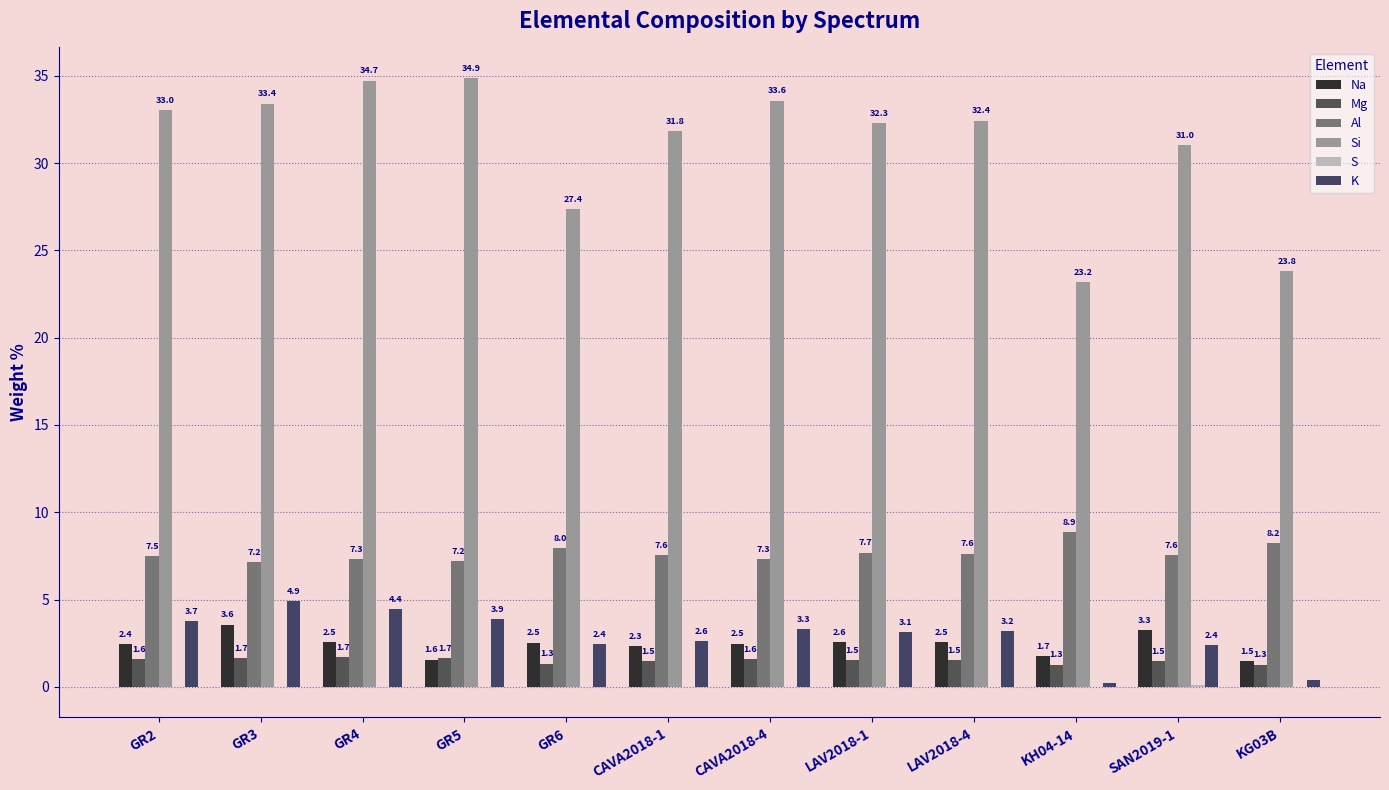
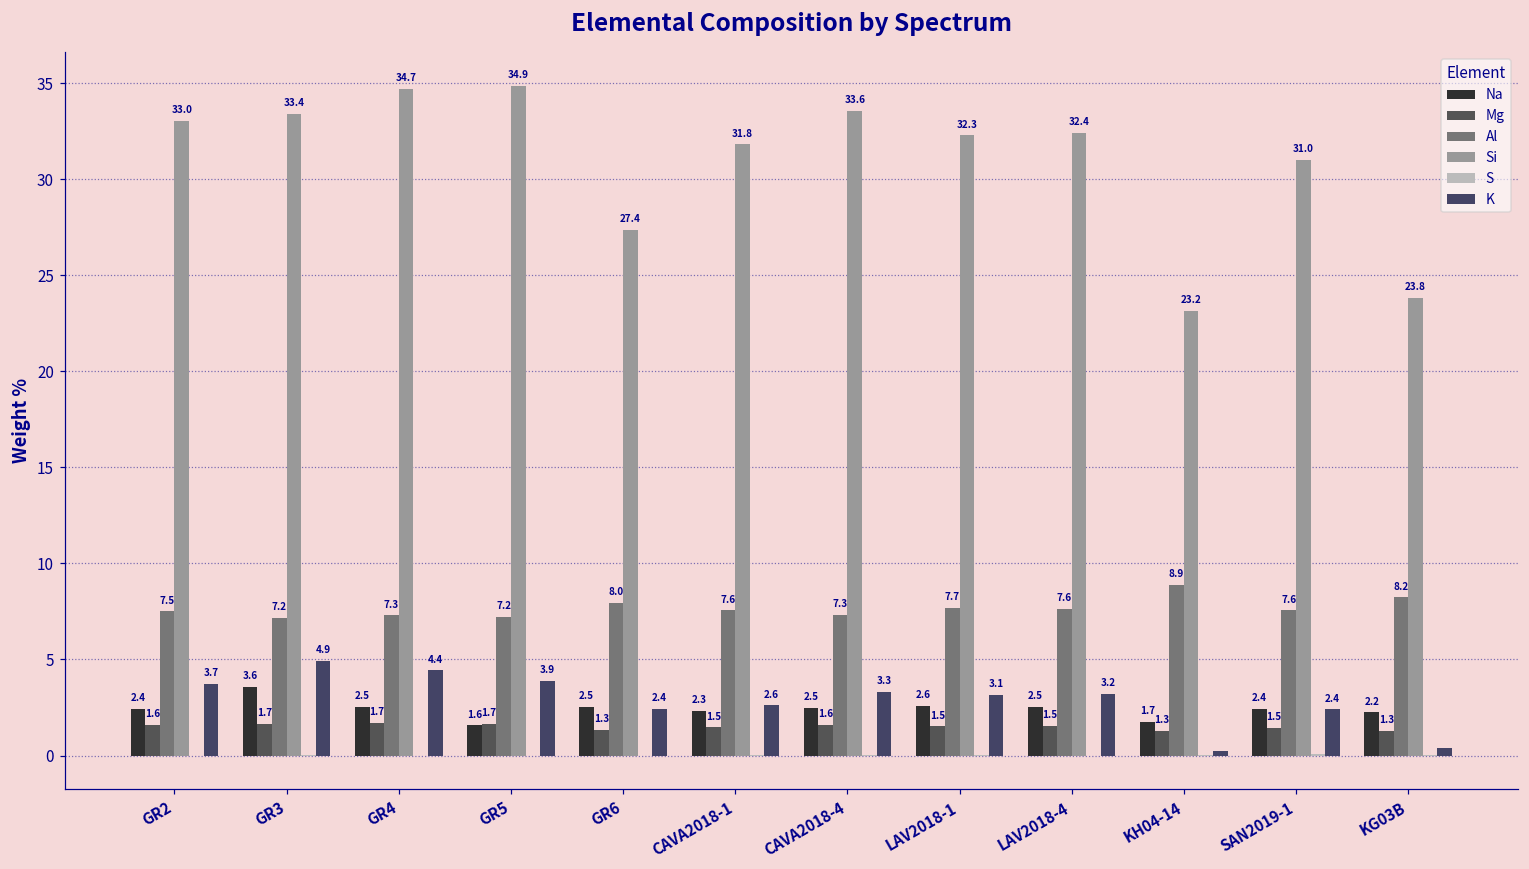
Na, SAN2019-1: 3.3 -> 2.4
Na, KG03B: 1.5 -> 2.2
